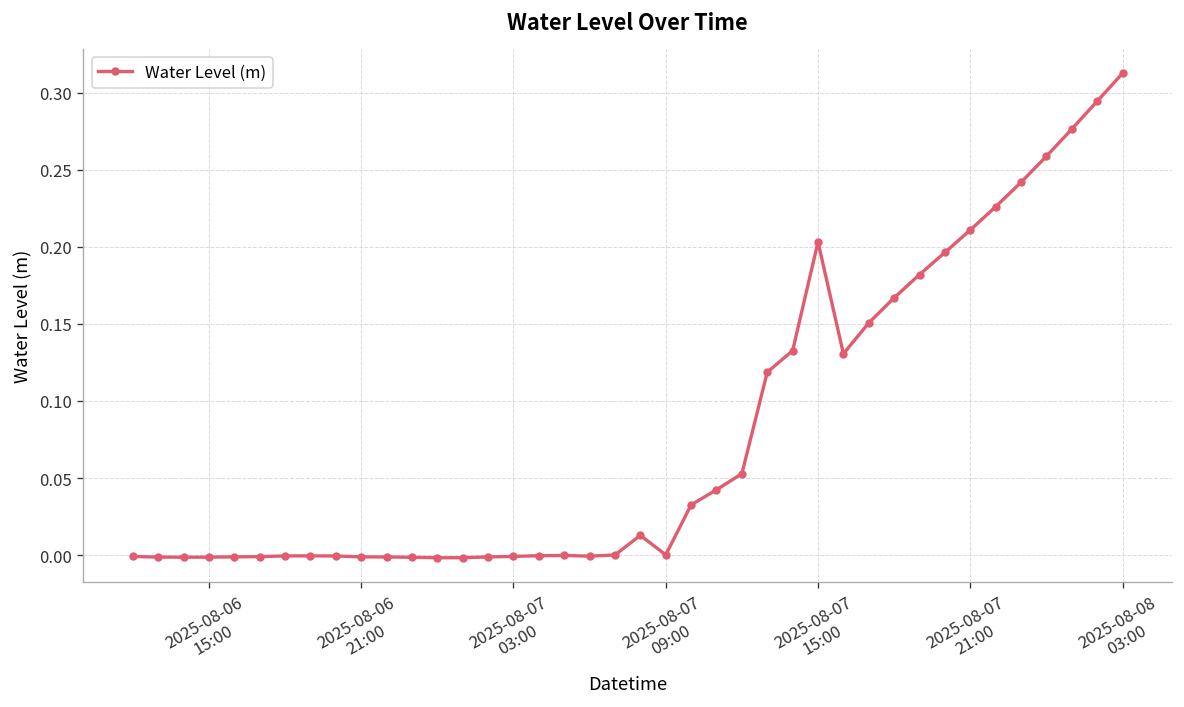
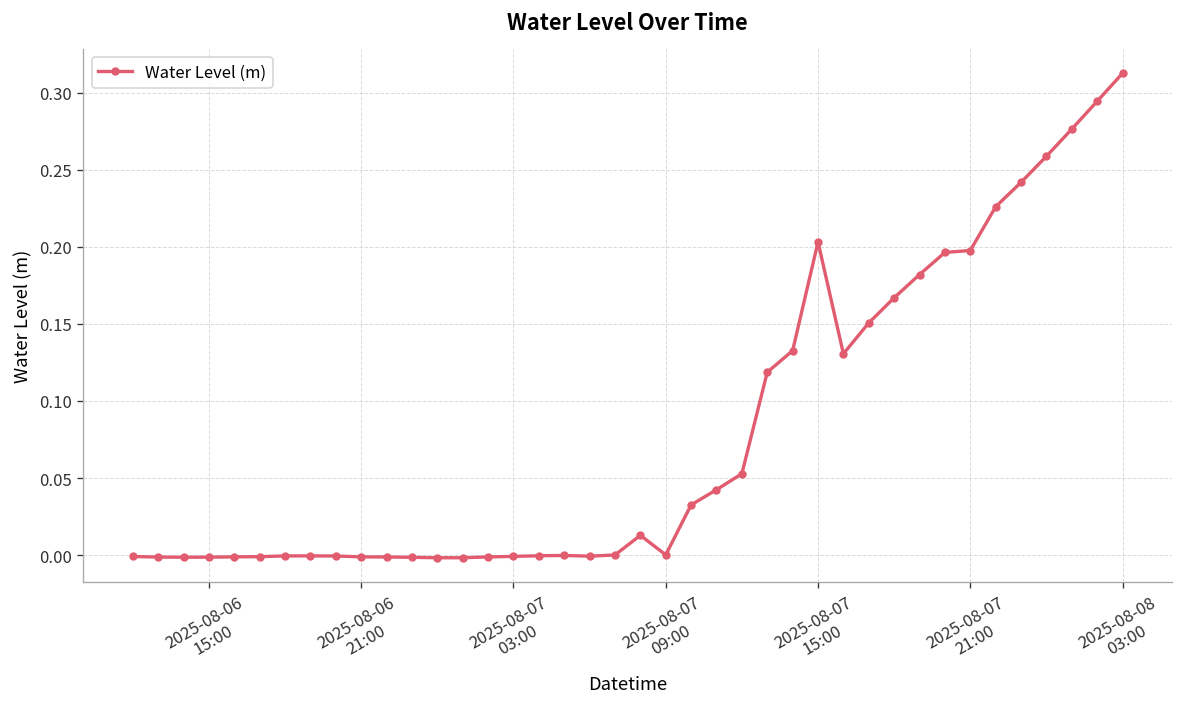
2025-08-07 21:00: 0.211 -> 0.198
